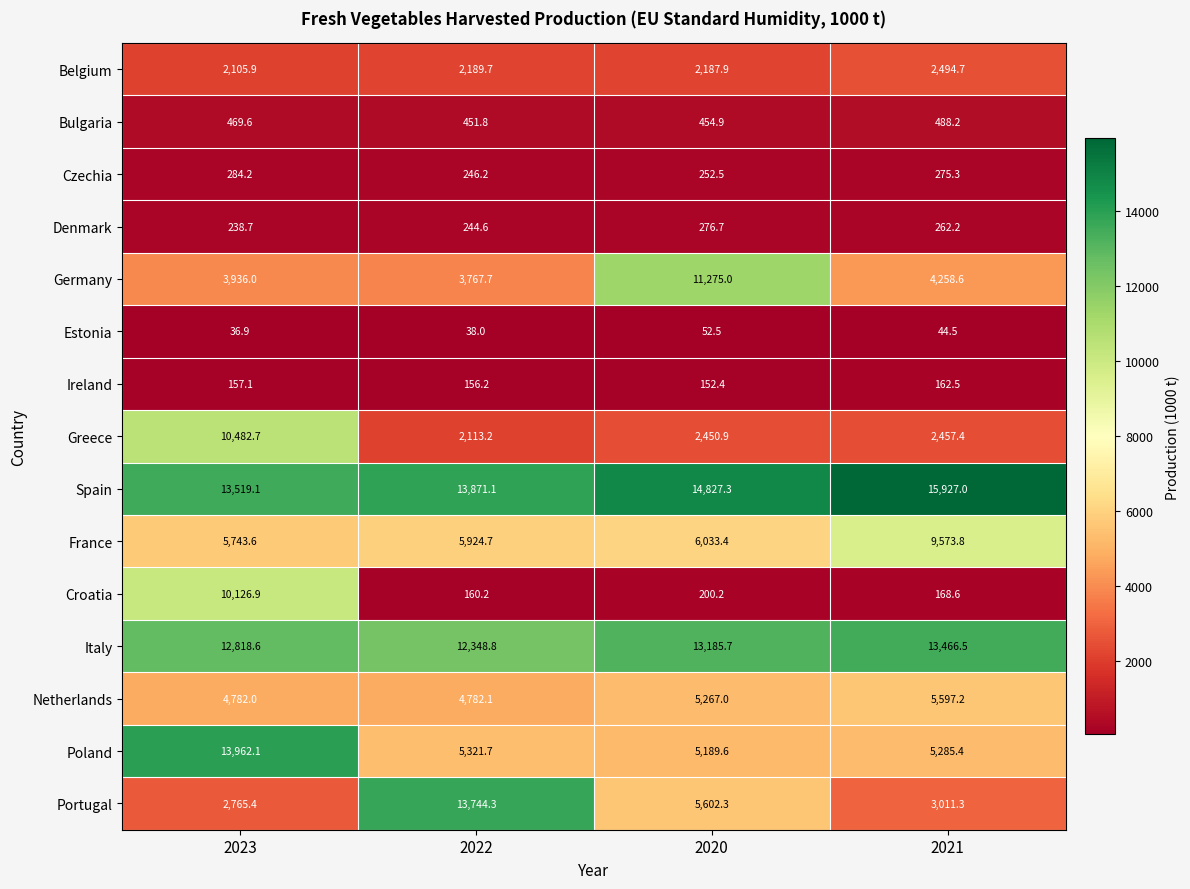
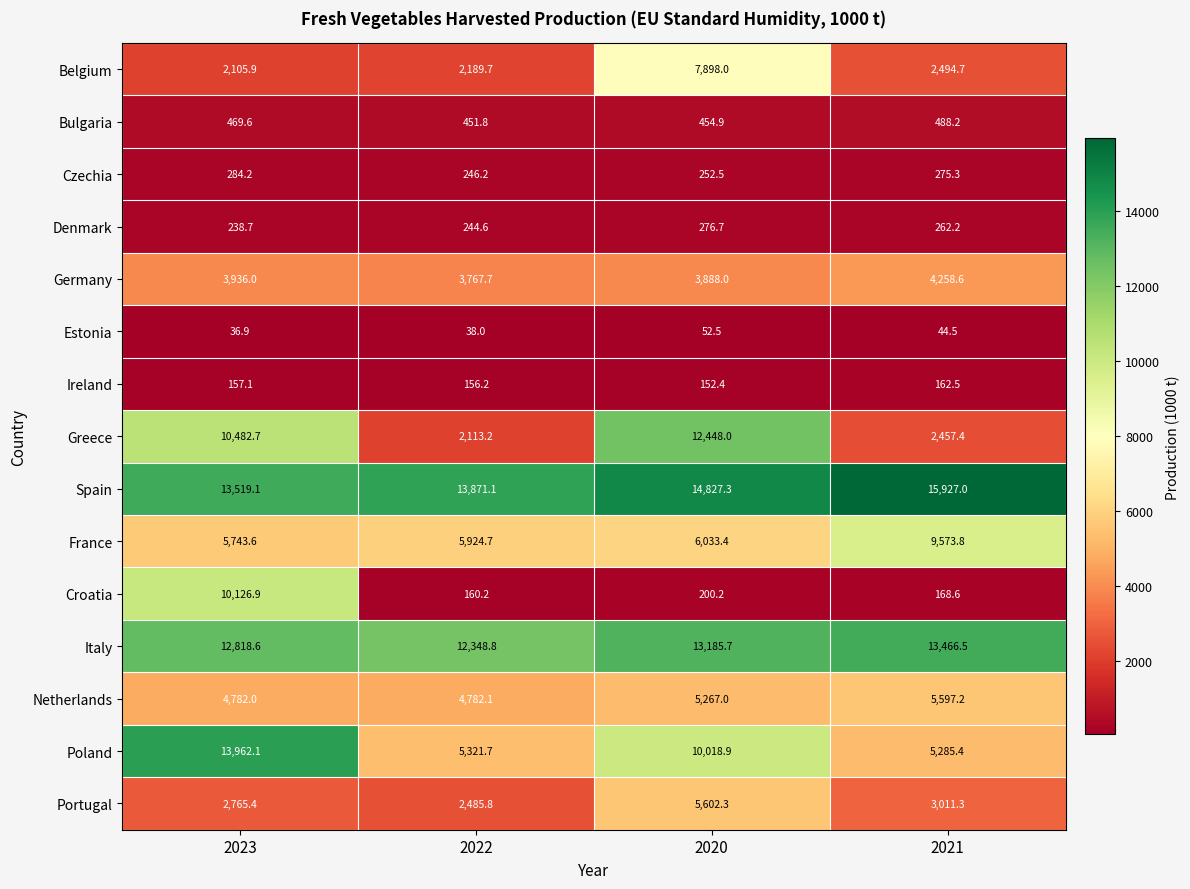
Belgium, 2020: 2,187.9 -> 7,898.0
Germany, 2020: 11,275.0 -> 3,888.0
Greece, 2020: 2,450.9 -> 12,448.0
Poland, 2020: 5,189.6 -> 10,018.9
Portugal, 2022: 13,744.3 -> 2,485.8
